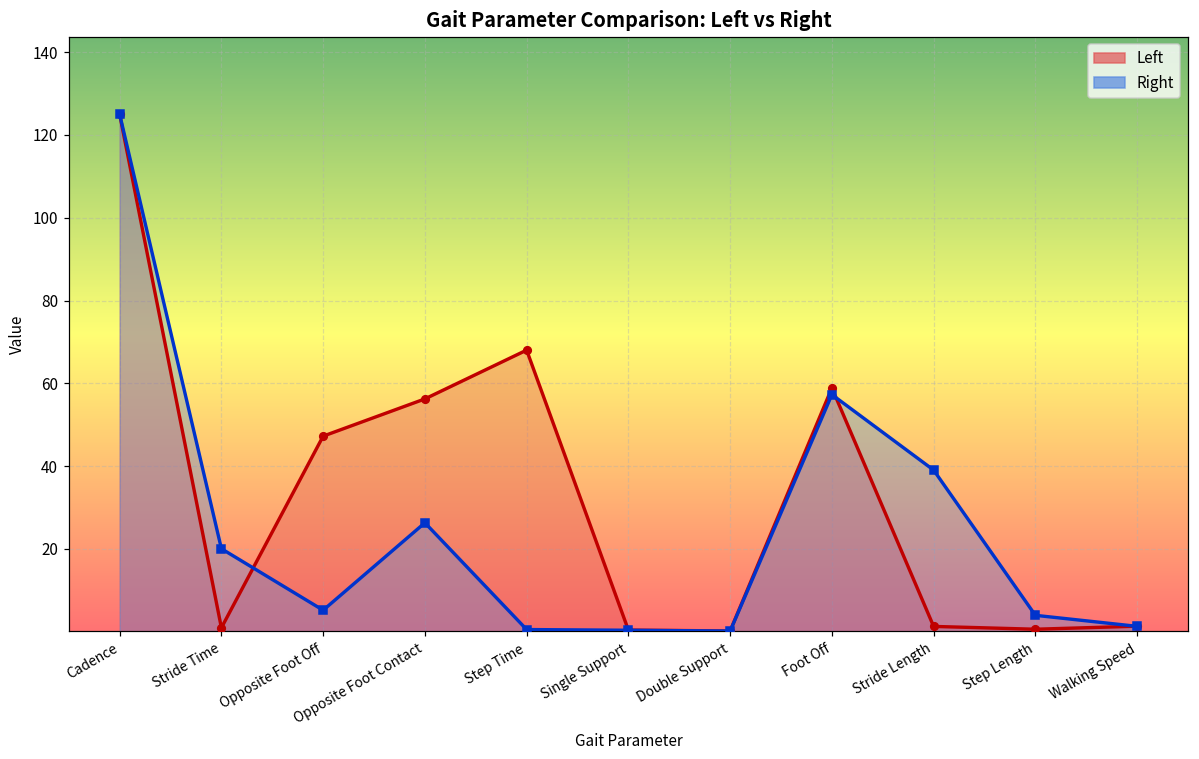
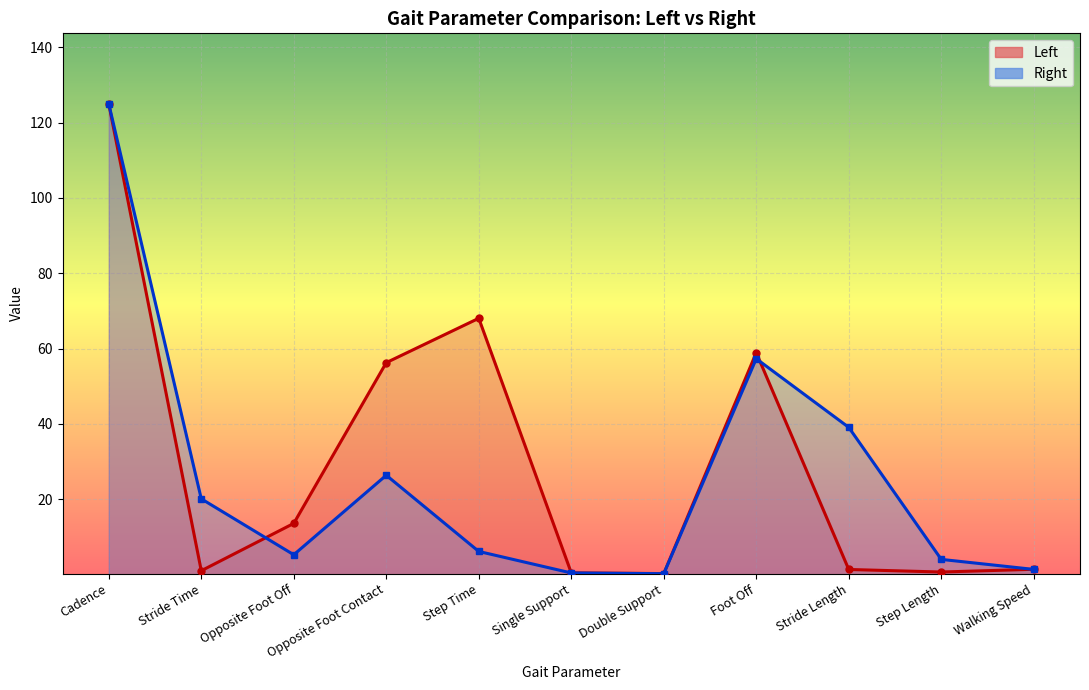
Left, Opposite Foot Off: 47 -> 14
Right, Step Time: 1 -> 6
